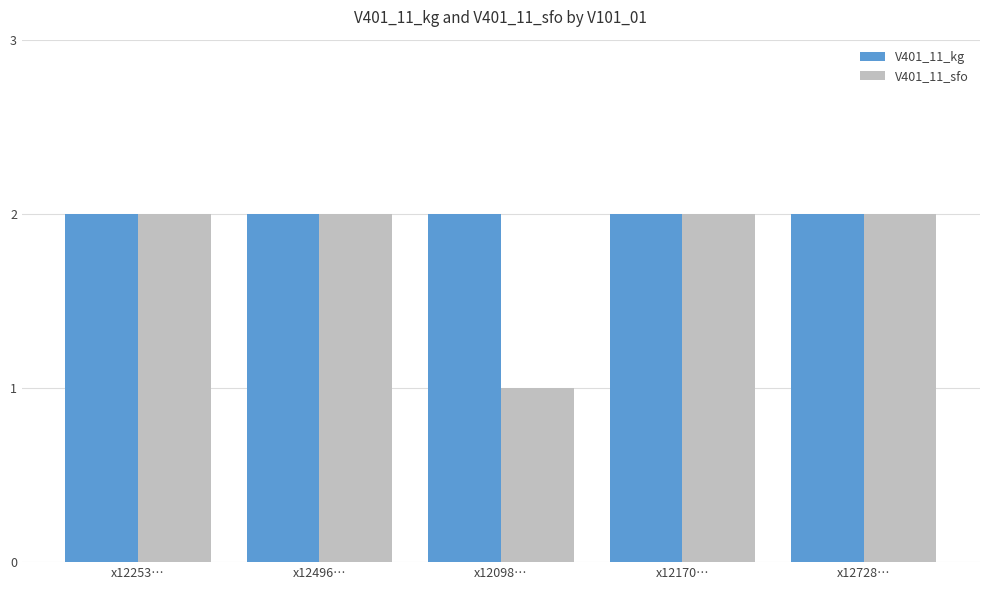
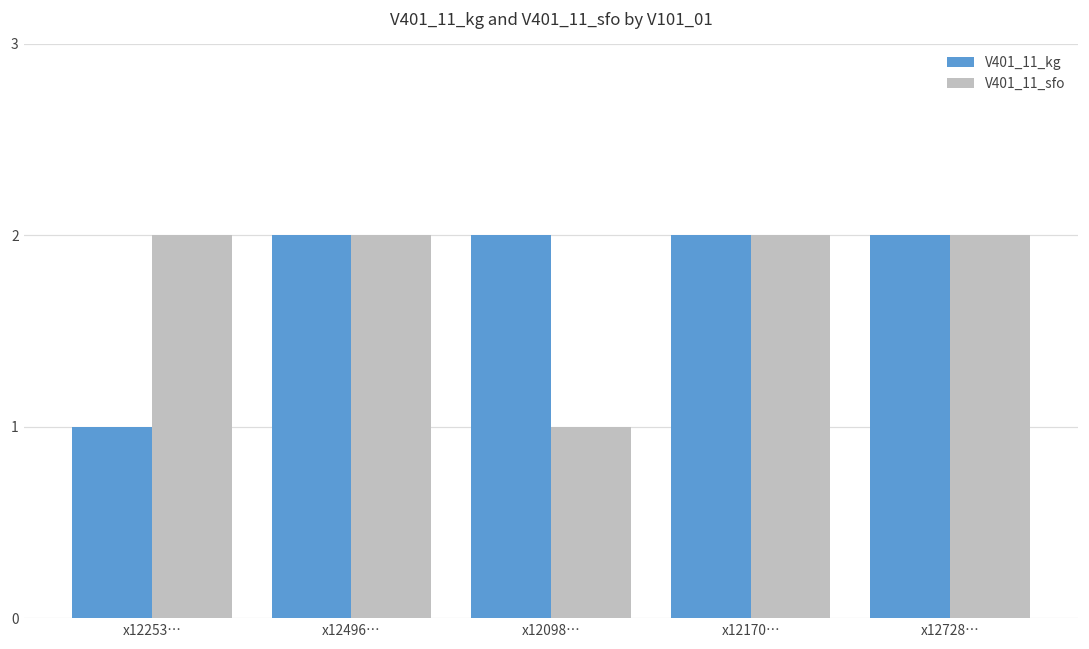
V401_11_kg, x12253…: 2 -> 1
